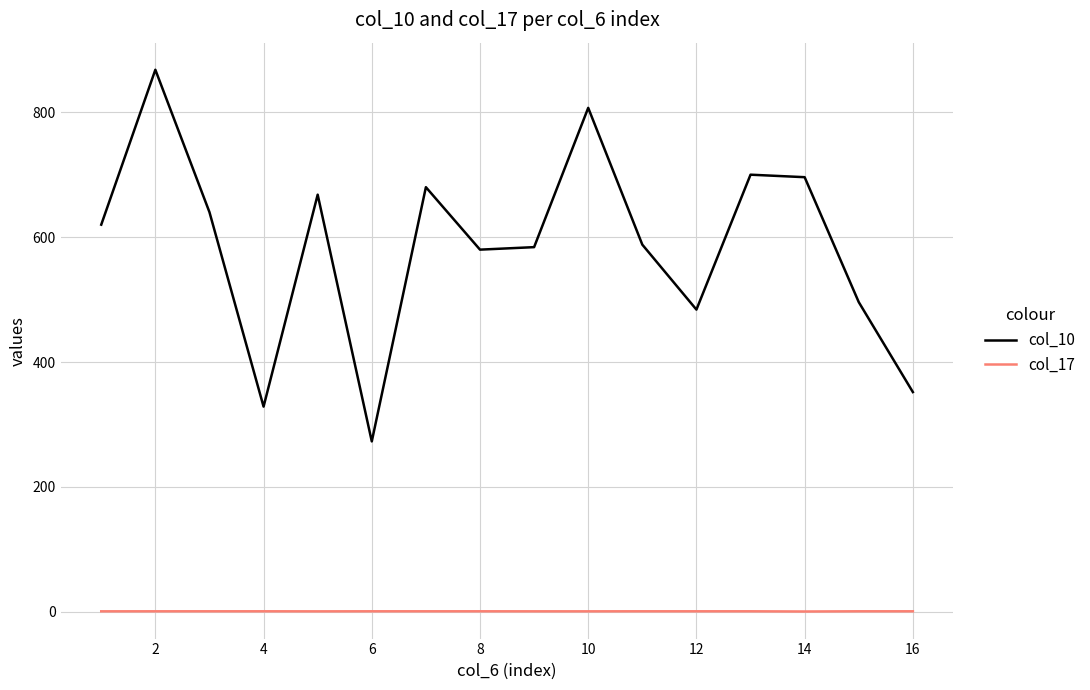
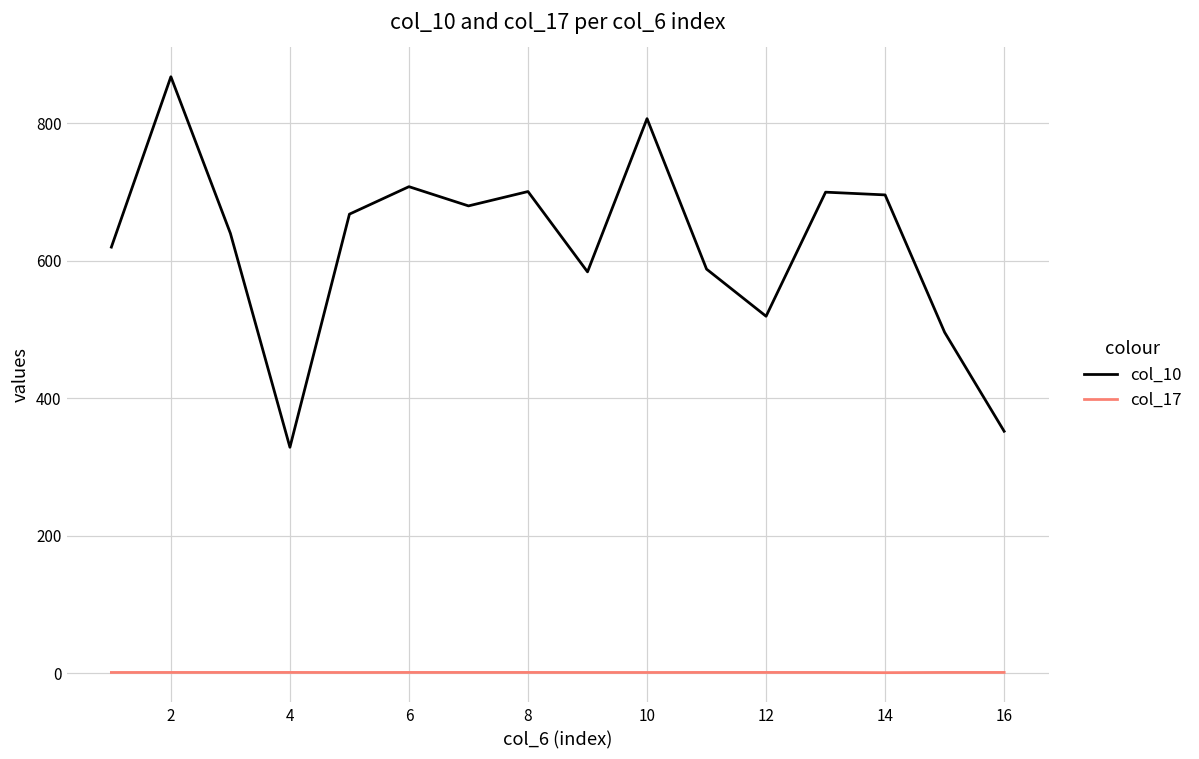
col_10, 6: 270 -> 710
col_10, 8: 580 -> 700
col_10, 12: 480 -> 520
